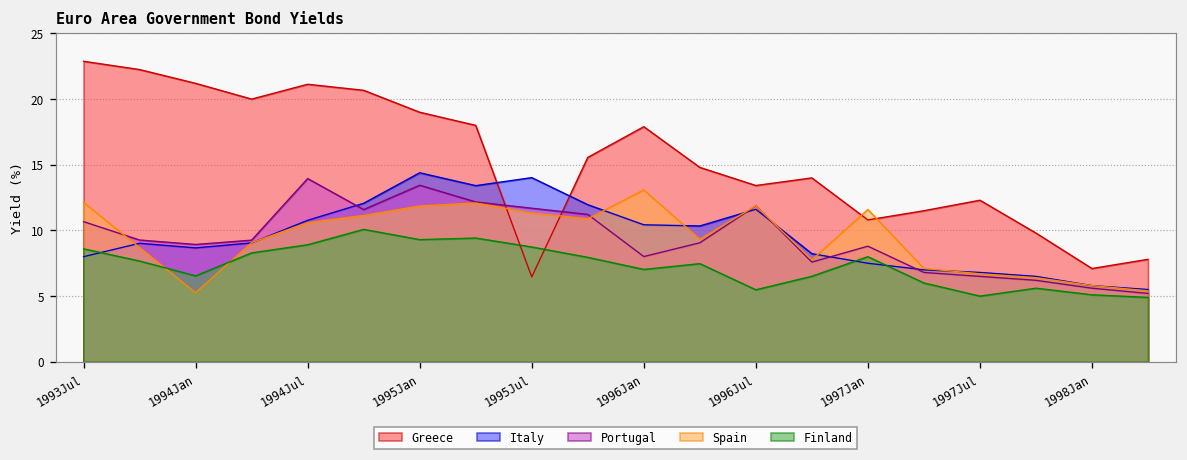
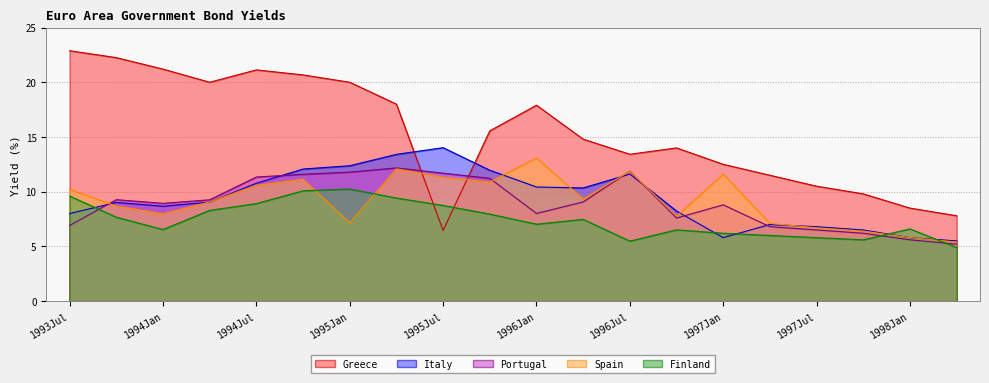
Portugal, 1993Jul: 10.7 -> 6.9
Spain, 1993Jul: 12.1 -> 10.2
Finland, 1993Jul: 8.6 -> 9.6
Spain, 1994Jan: 5.3 -> 8.0
Portugal, 1994Jul: 14.0 -> 11.3
Greece, 1995Jan: 19 -> 20
Italy, 1995Jan: 14.4 -> 12.4
Portugal, 1995Jan: 13.4 -> 11.8
Spain, 1995Jan: 11.9 -> 7.2
Finland, 1995Jan: 9.3 -> 10.2
Greece, 1997Jan: 10.8 -> 12.5
Italy, 1997Jan: 7.5 -> 5.8
Finland, 1997Jan: 8.0 -> 6.2
Greece, 1997Jul: 12.3 -> 10.5
Finland, 1997Jul: 5.0 -> 5.8
Greece, 1998Jan: 7.1 -> 8.5
Finland, 1998Jan: 5.1 -> 6.6
